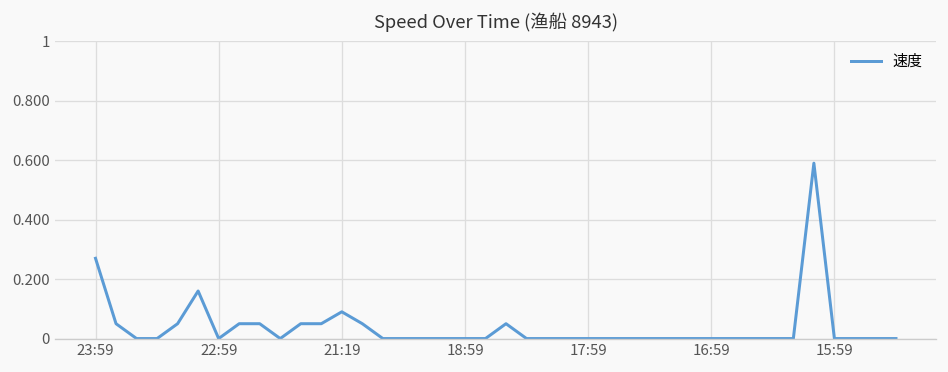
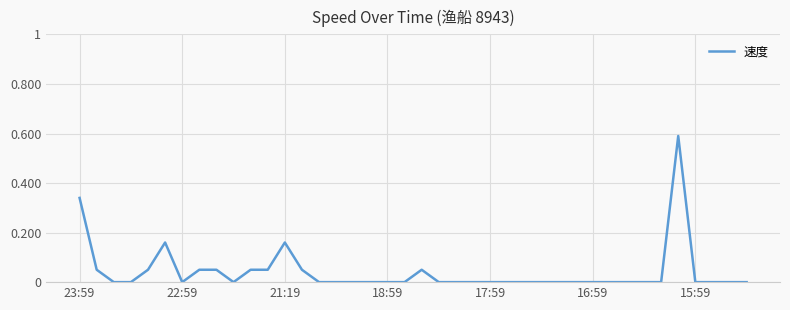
23:59: 0.27 -> 0.34
21:19: 0.09 -> 0.16
